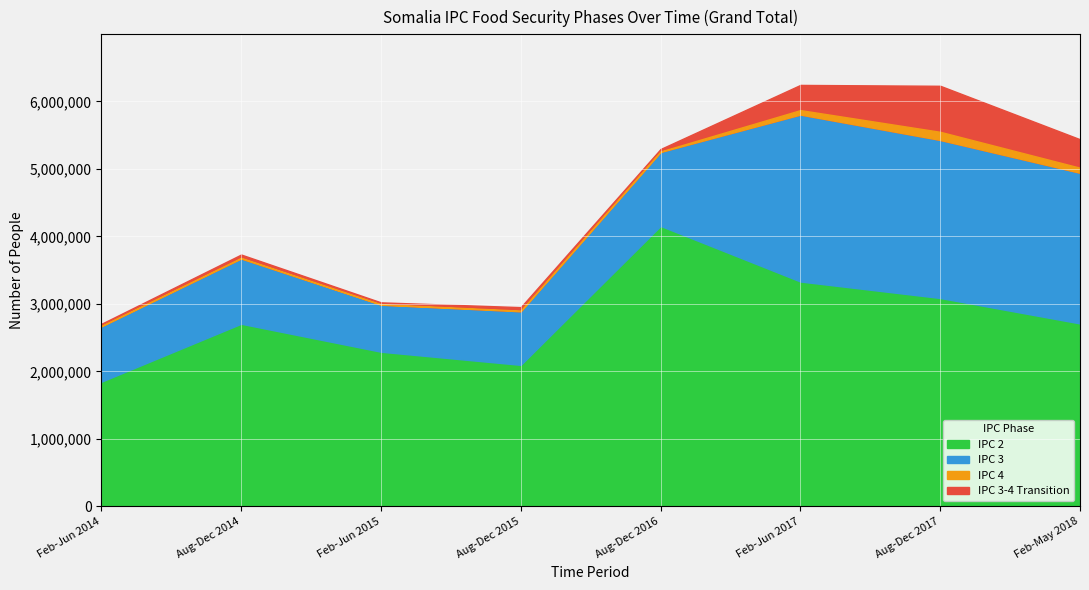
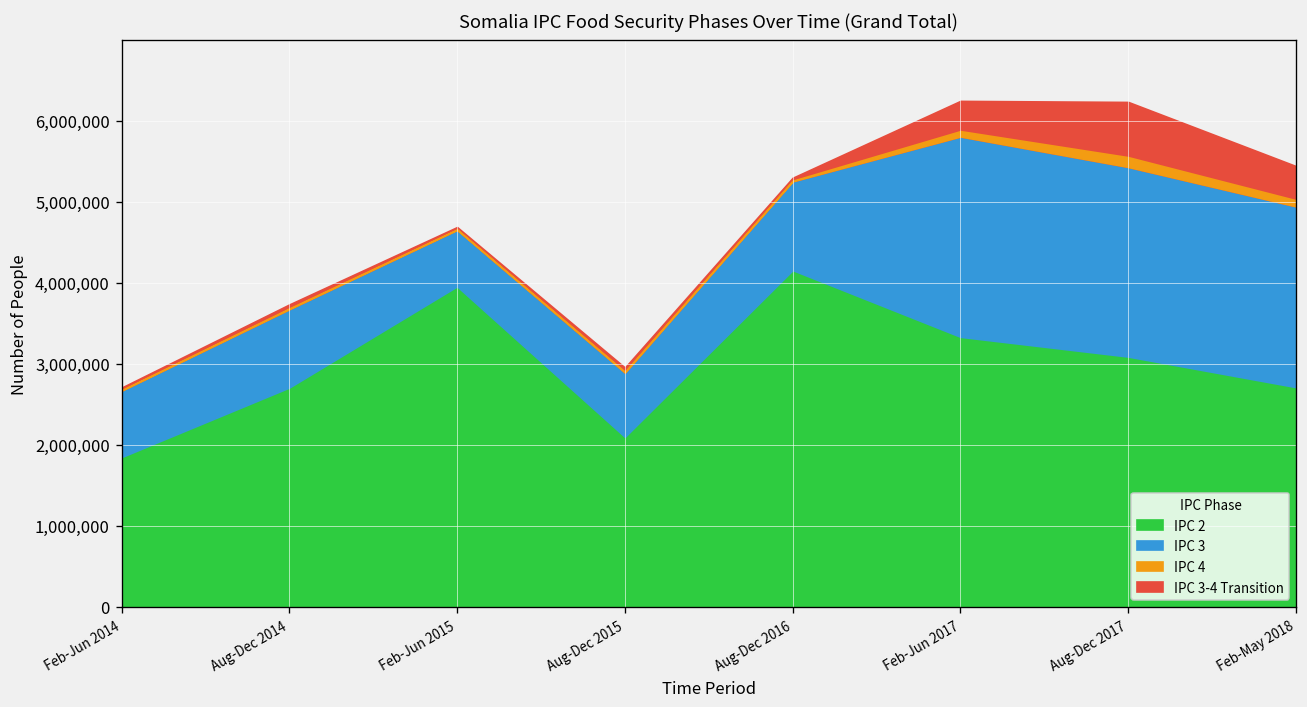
IPC 2, Feb-Jun 2015: 2,300,000 -> 4,000,000
